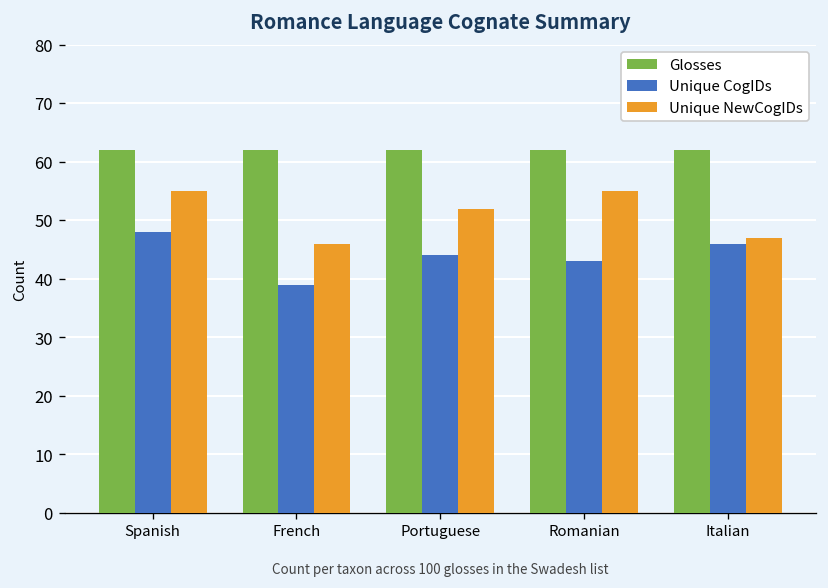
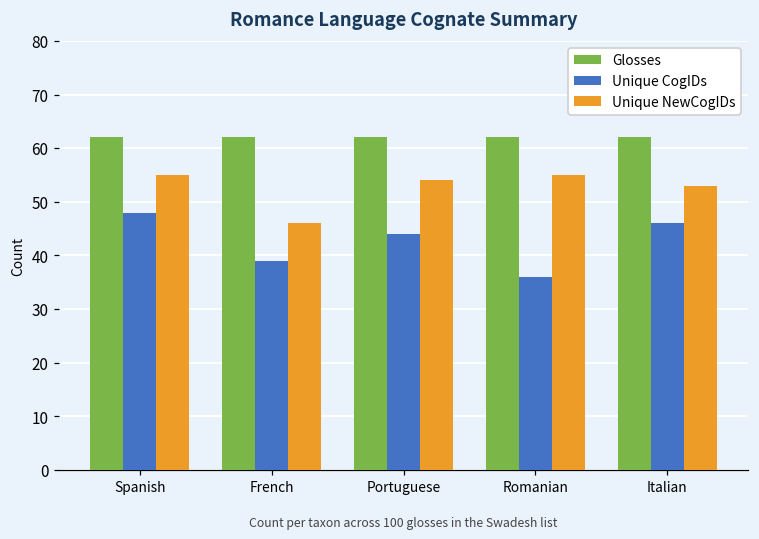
Unique NewCogIDs, Portuguese: 52 -> 54
Unique CogIDs, Romanian: 43 -> 36
Unique NewCogIDs, Italian: 47 -> 53
